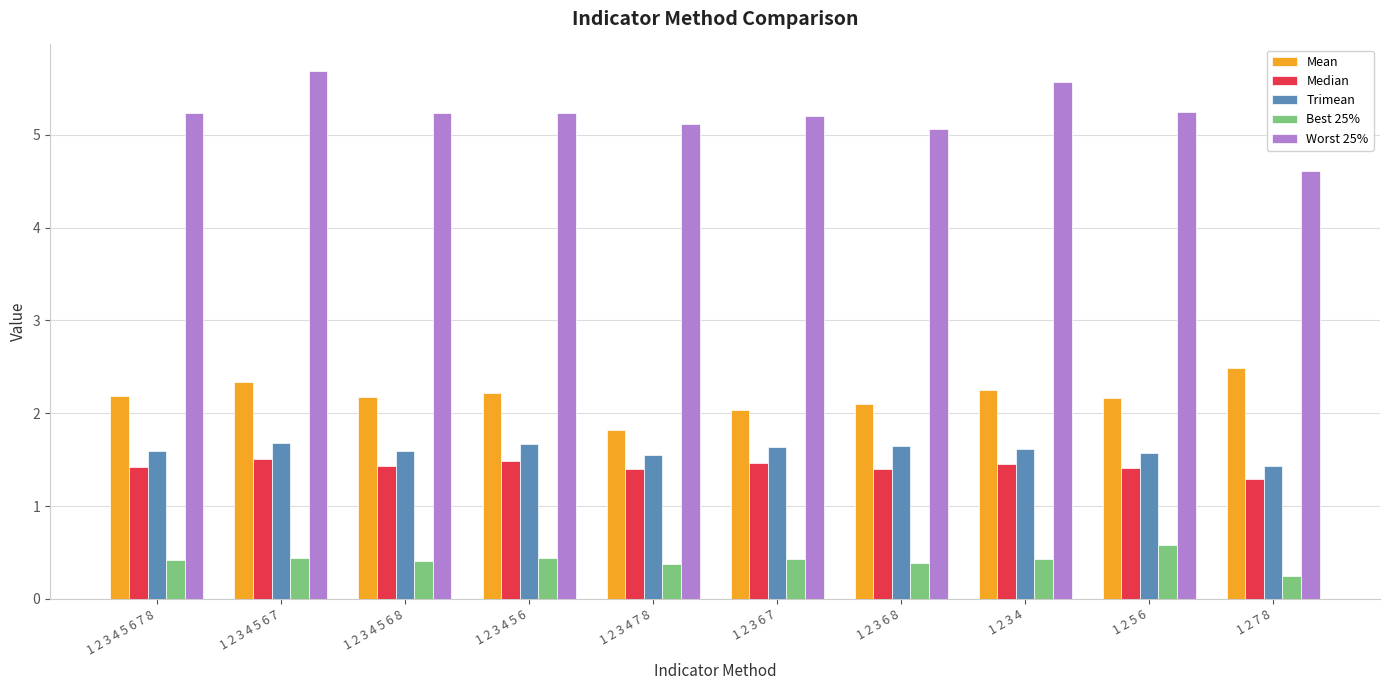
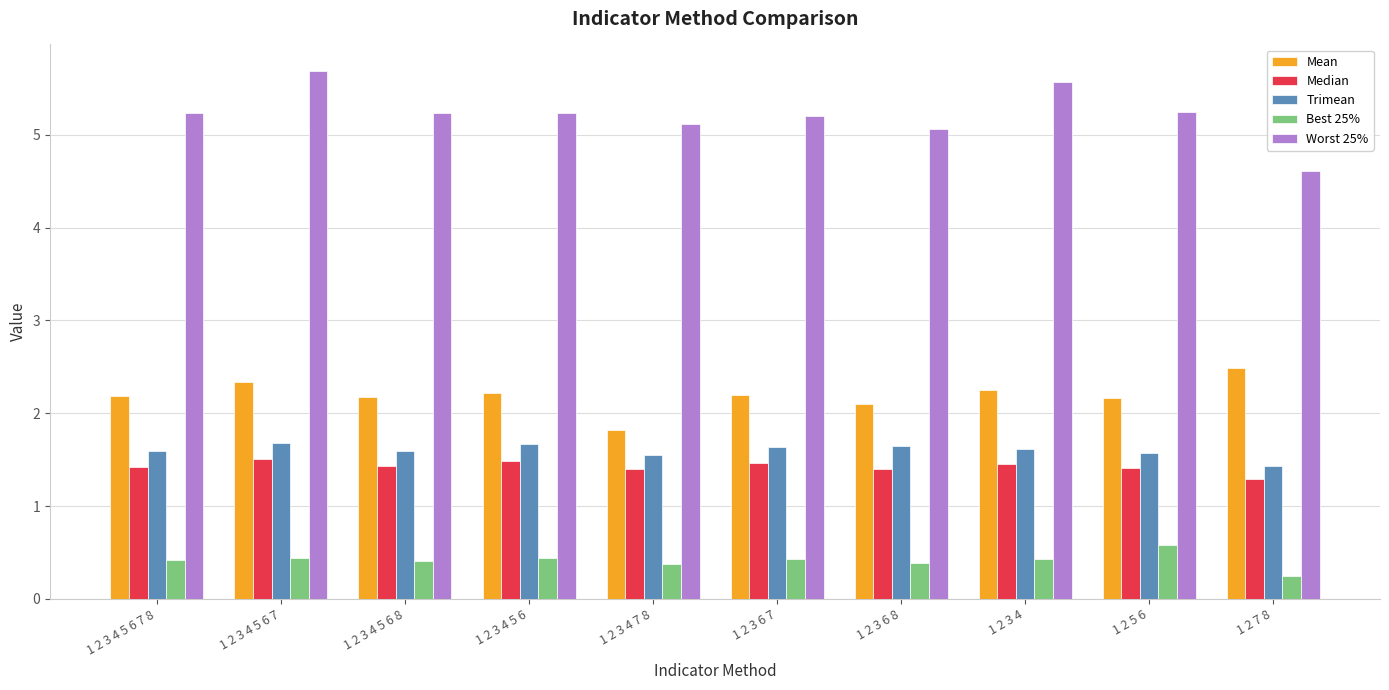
Mean, 1 2 3 6 7: 2.0 -> 2.2
